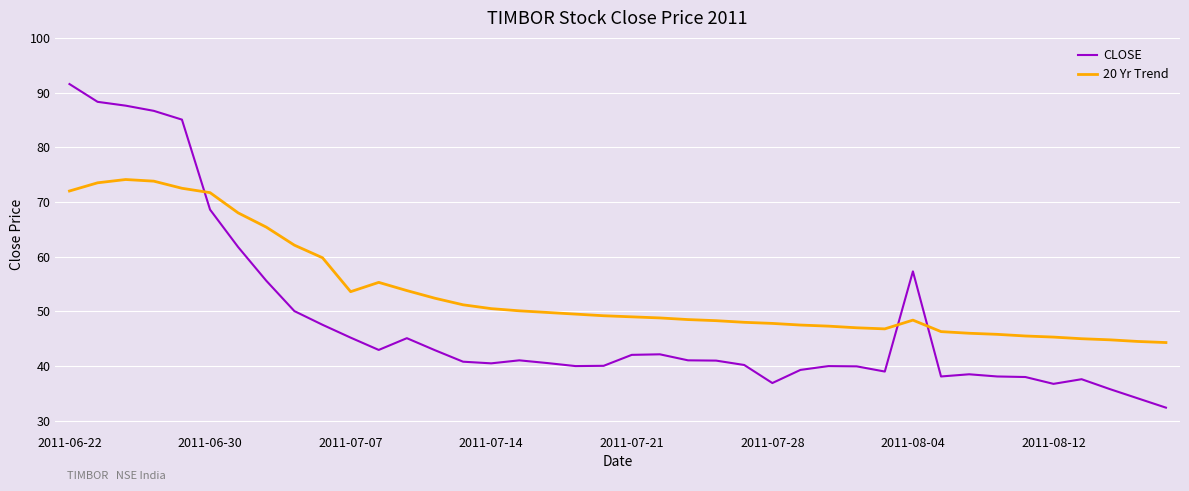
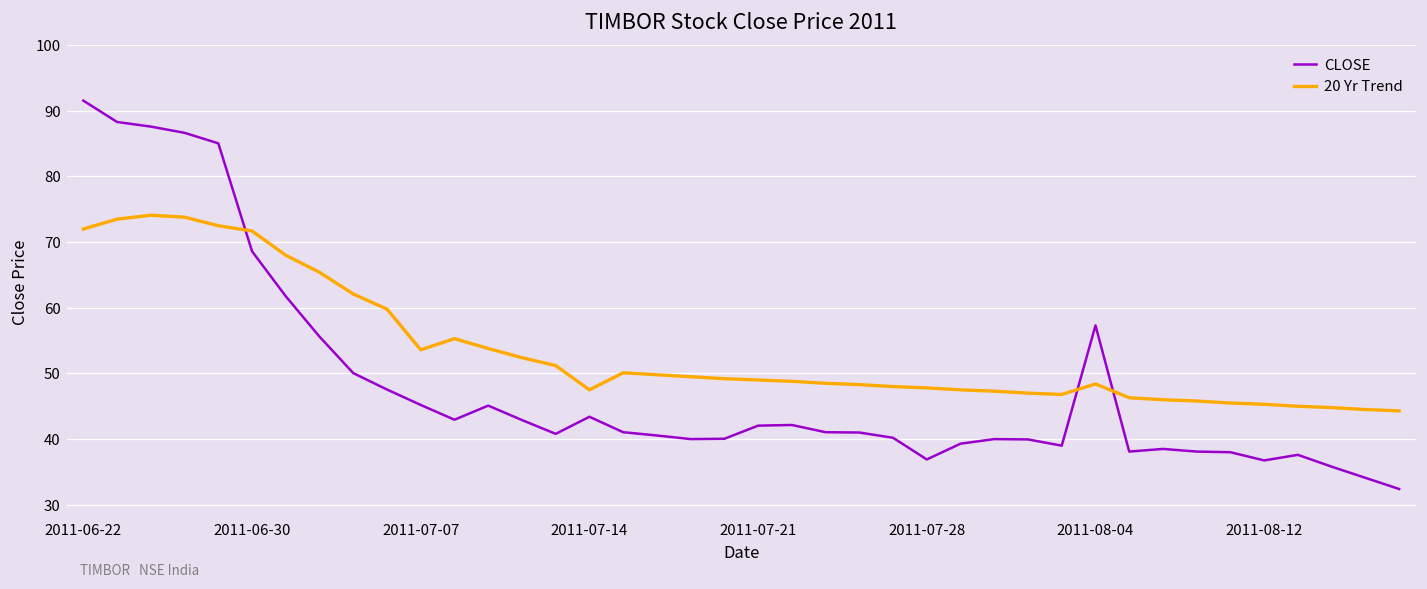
CLOSE, 2011-07-14: 41 -> 43
20 Yr Trend, 2011-07-14: 51 -> 48
